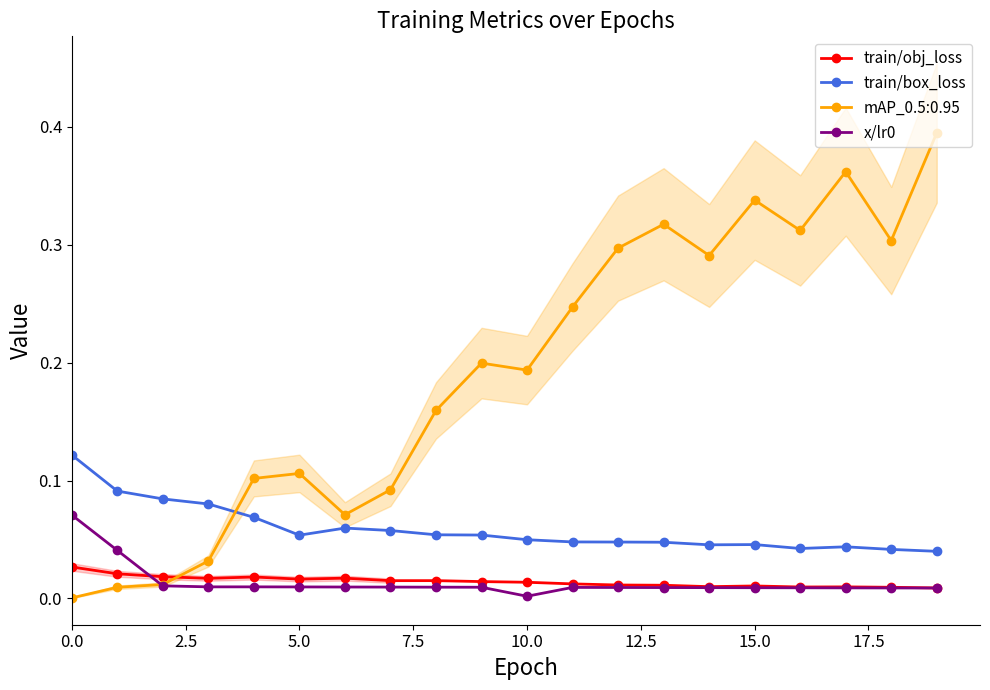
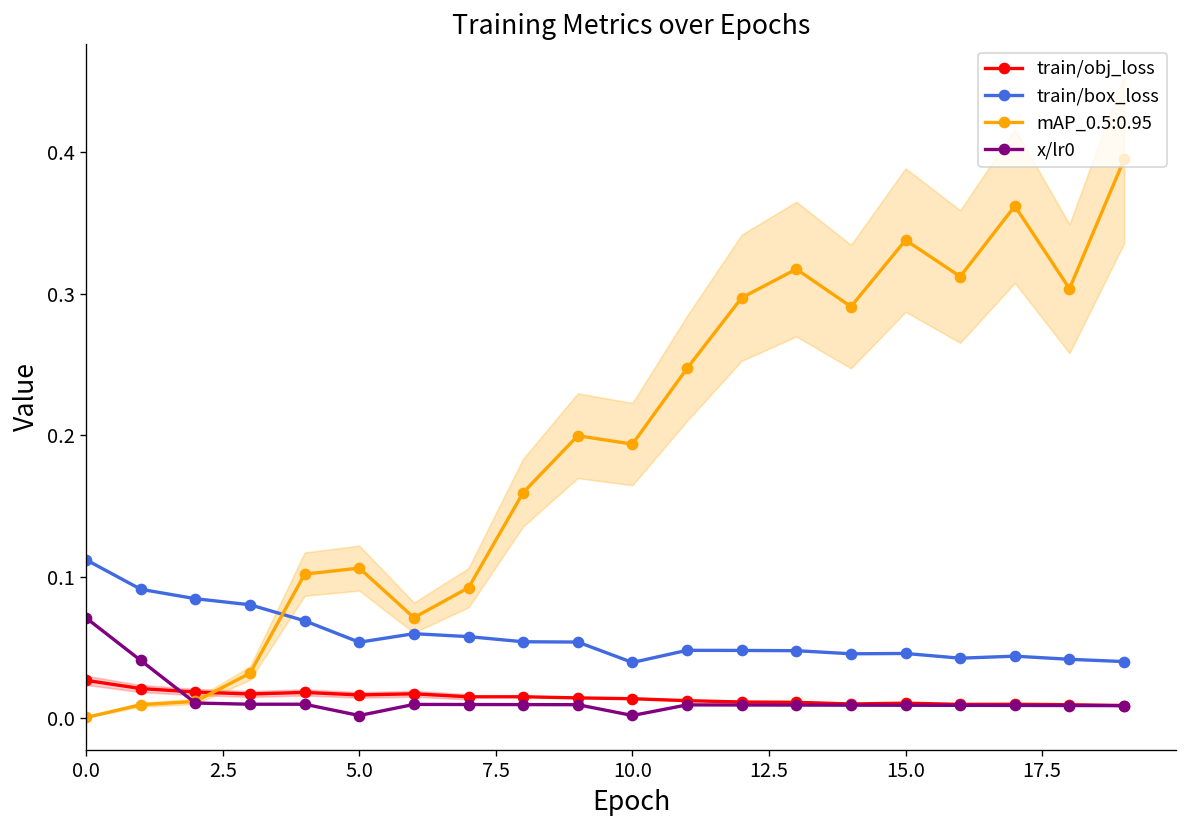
train/box_loss, 0.0: 0.122 -> 0.112
x/lr0, 5.0: 0.010 -> 0.002
train/box_loss, 10.0: 0.050 -> 0.039
